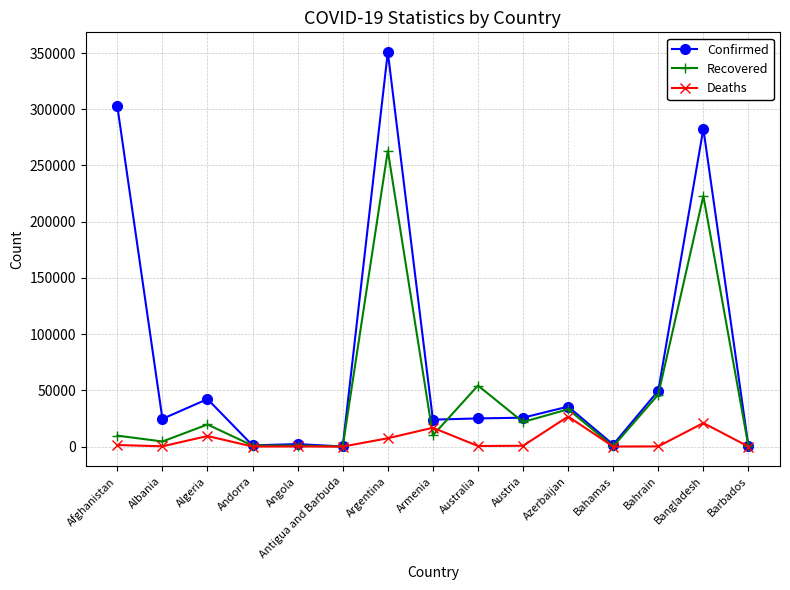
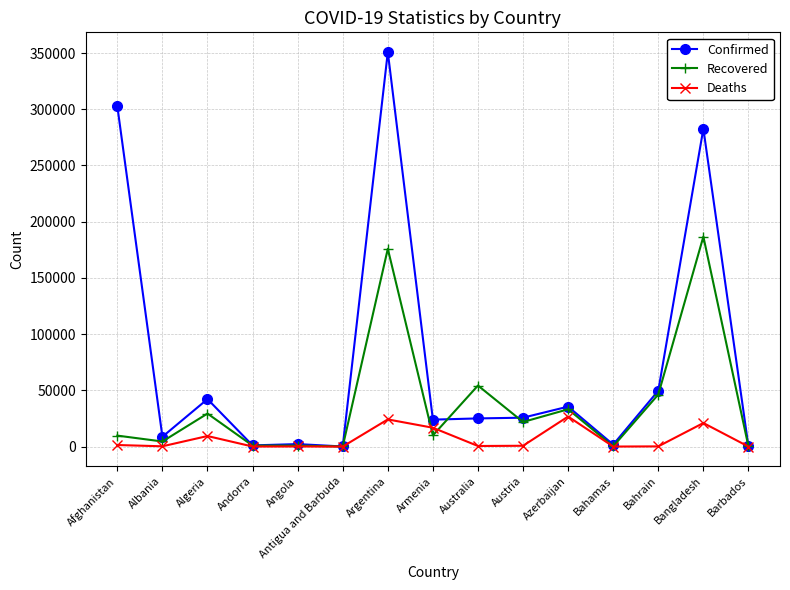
Confirmed, Albania: 25000 -> 9000
Recovered, Algeria: 20000 -> 29000
Recovered, Argentina: 263000 -> 176000
Deaths, Argentina: 7000 -> 24000
Recovered, Bangladesh: 223000 -> 187000
